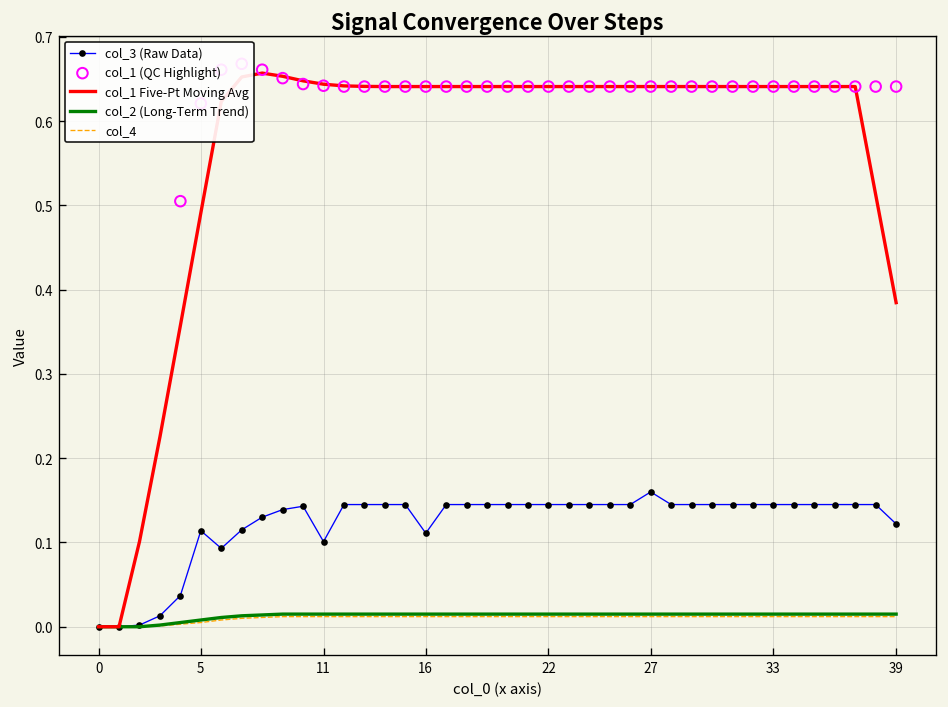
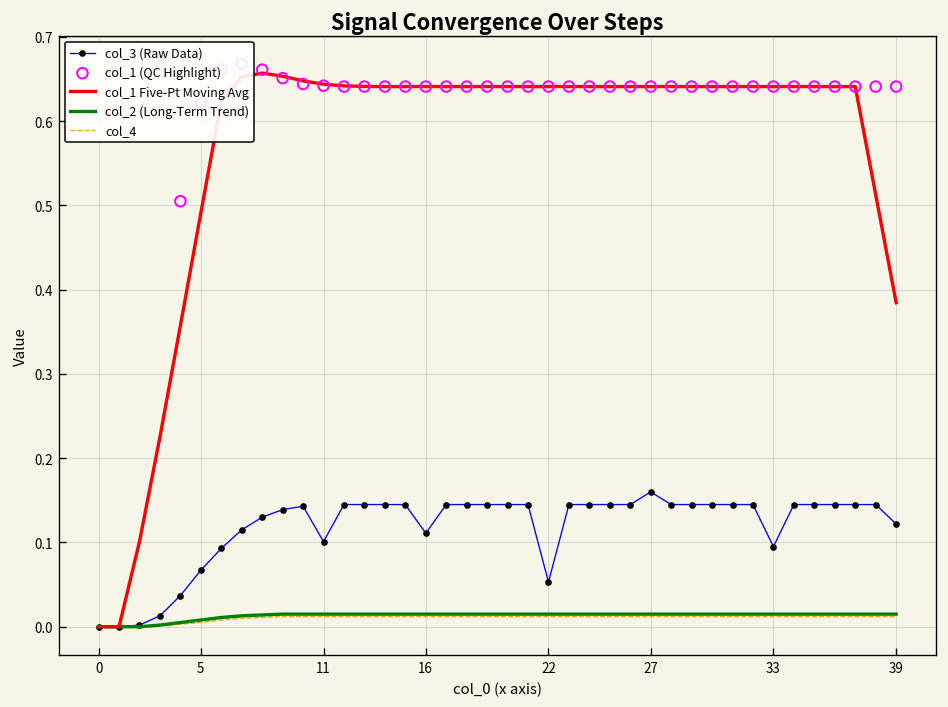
col_3 (Raw Data), 5: 0.11 -> 0.07
col_3 (Raw Data), 22: 0.15 -> 0.05
col_3 (Raw Data), 33: 0.15 -> 0.10
